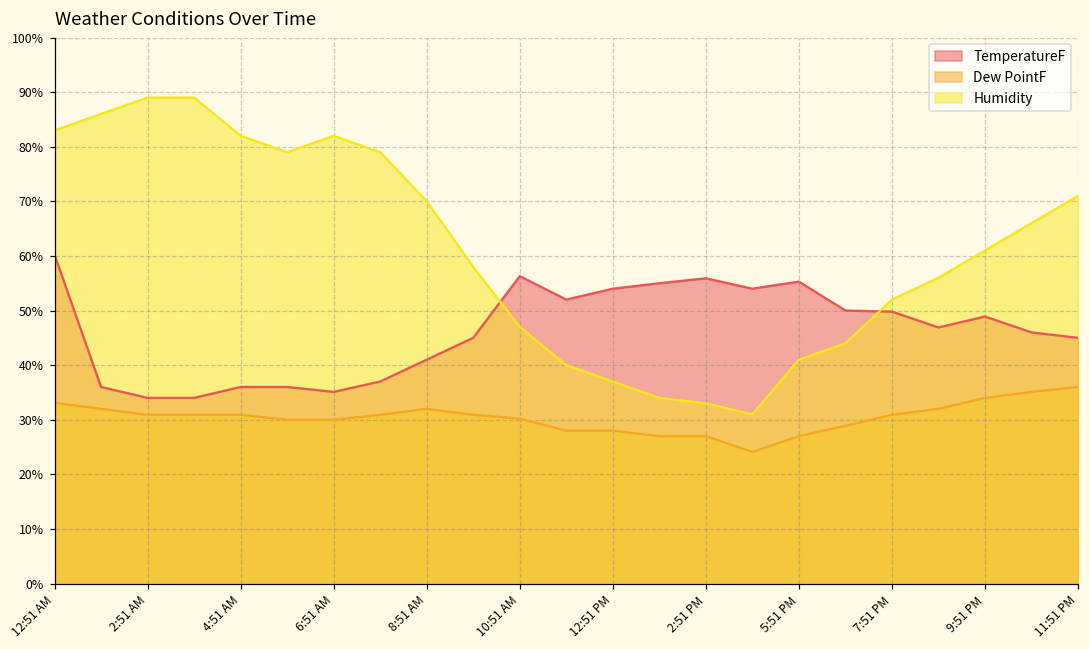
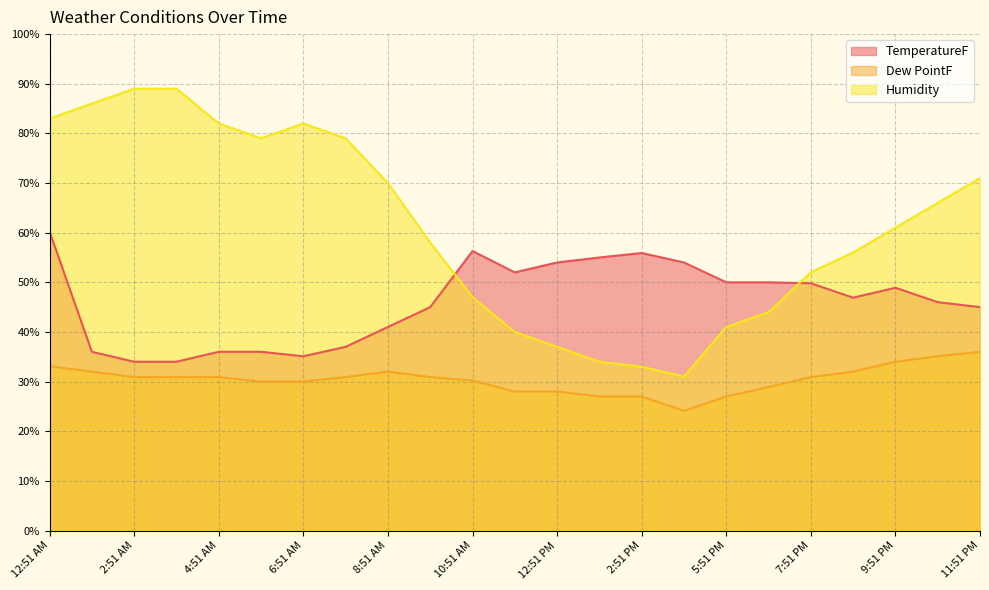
TemperatureF, 5:51 PM: 55% -> 50%
